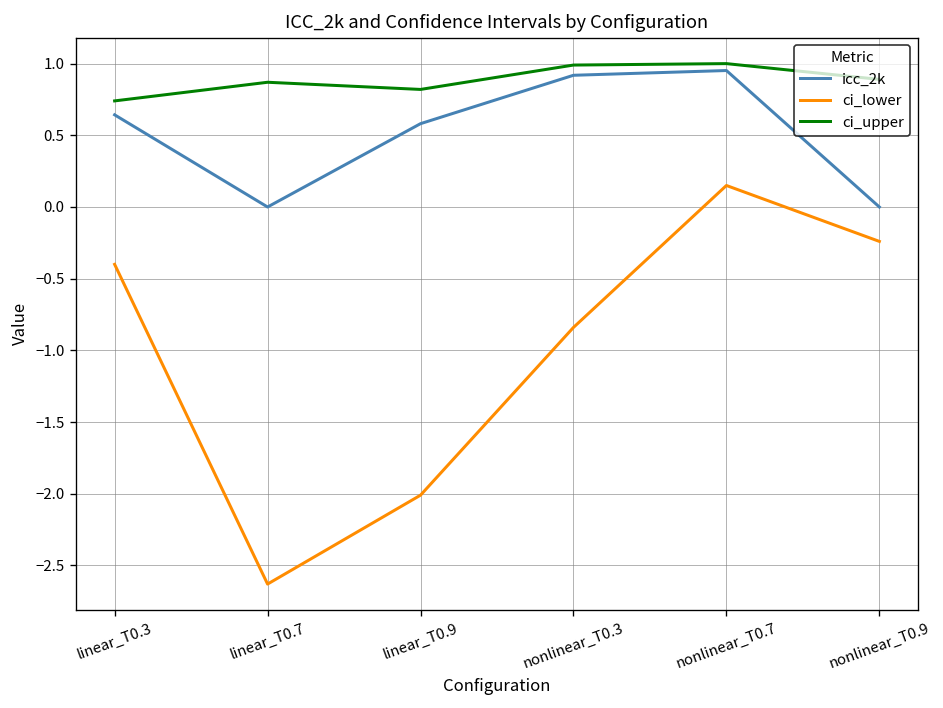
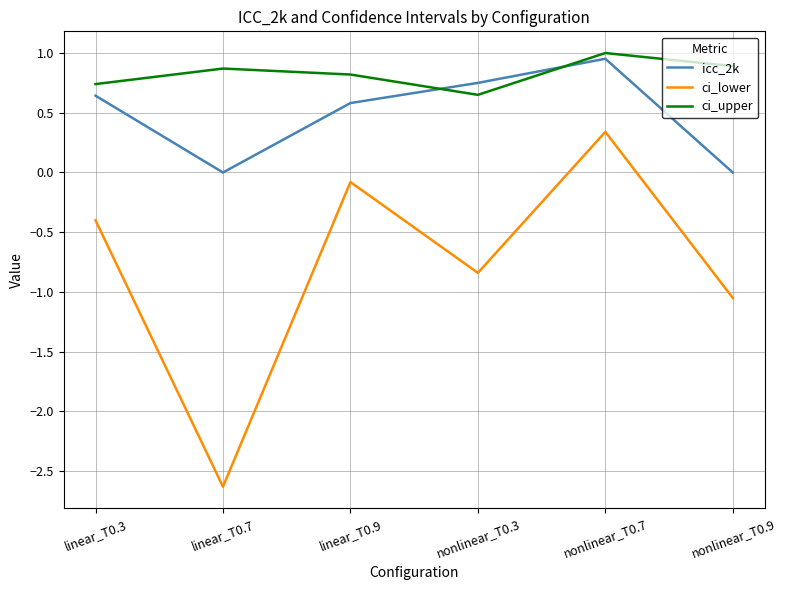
ci_lower, linear_T0.9: -2.01 -> -0.08
icc_2k, nonlinear_T0.3: 0.92 -> 0.75
ci_upper, nonlinear_T0.3: 0.99 -> 0.65
ci_lower, nonlinear_T0.7: 0.15 -> 0.34
ci_lower, nonlinear_T0.9: -0.24 -> -1.05
